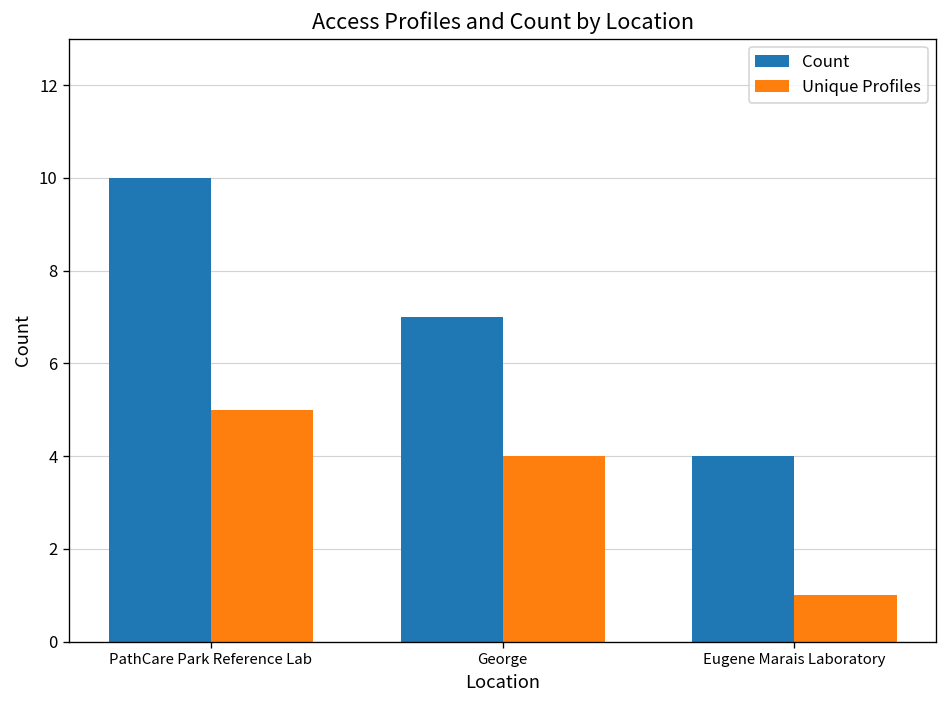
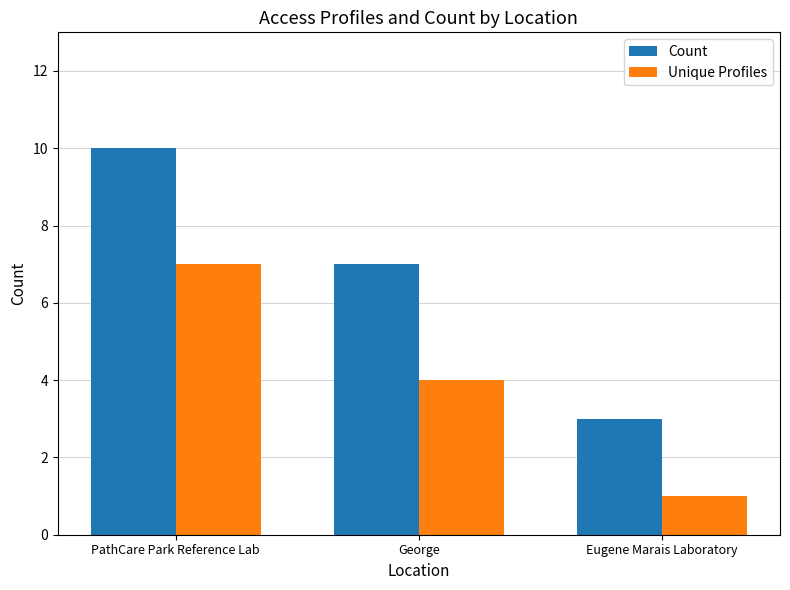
Unique Profiles, PathCare Park Reference Lab: 5 -> 7
Count, Eugene Marais Laboratory: 4 -> 3
